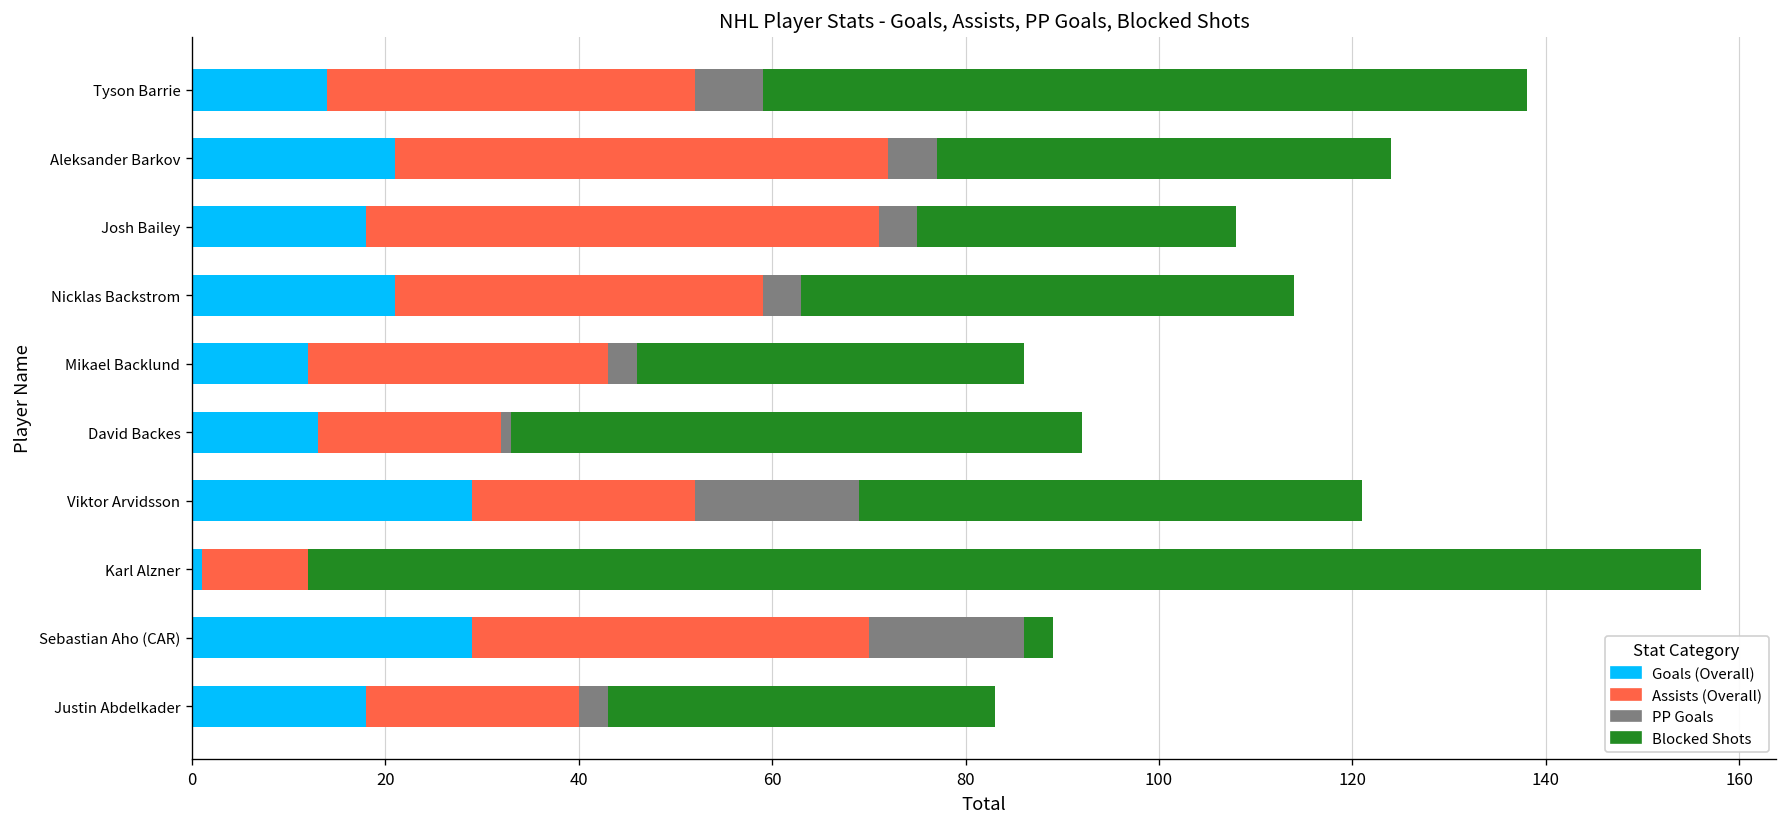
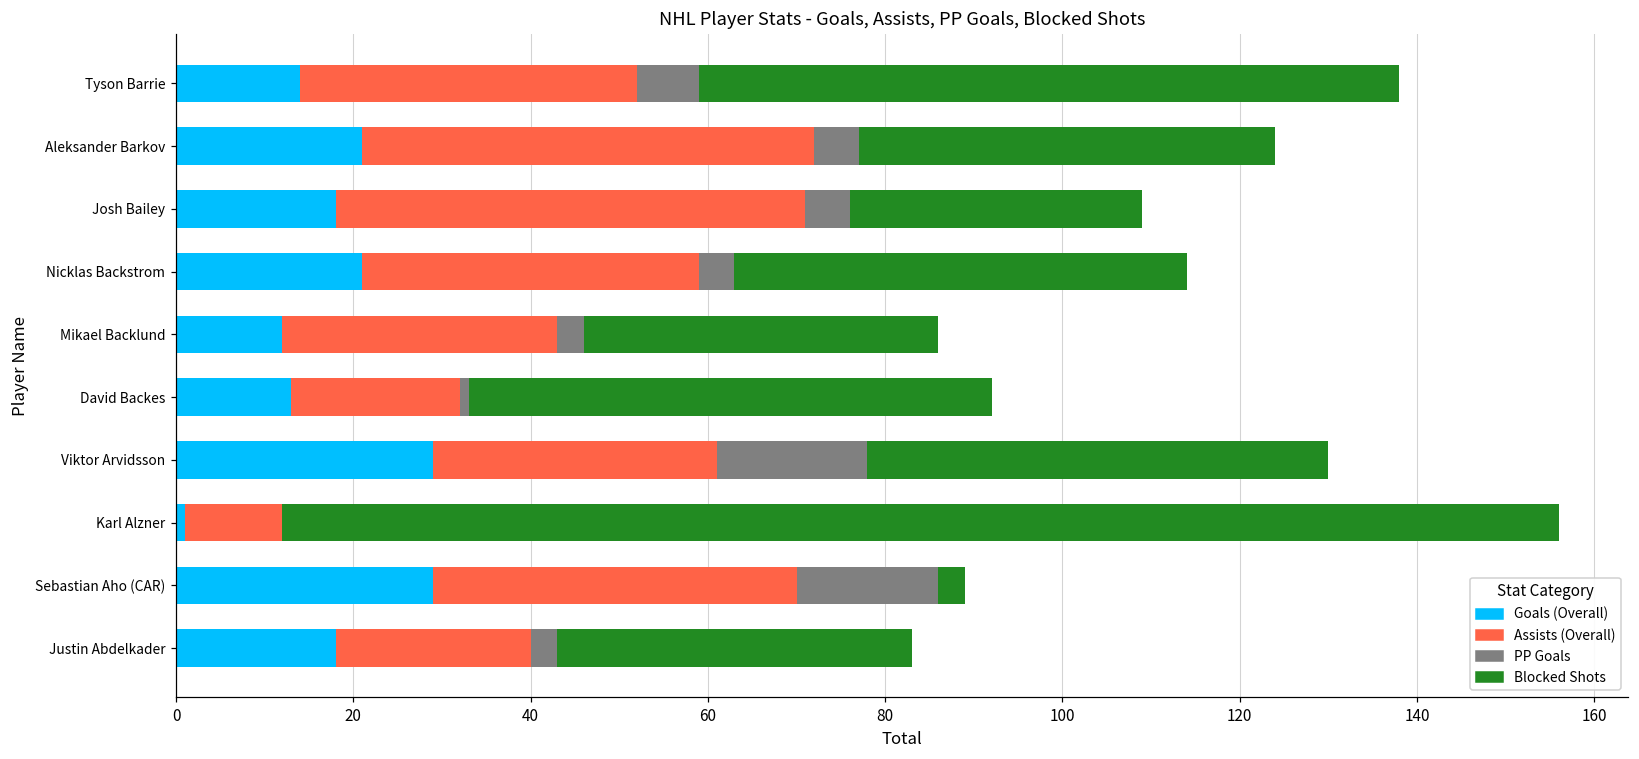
PP Goals, Josh Bailey: 4 -> 5
Assists (Overall), Viktor Arvidsson: 23 -> 32
